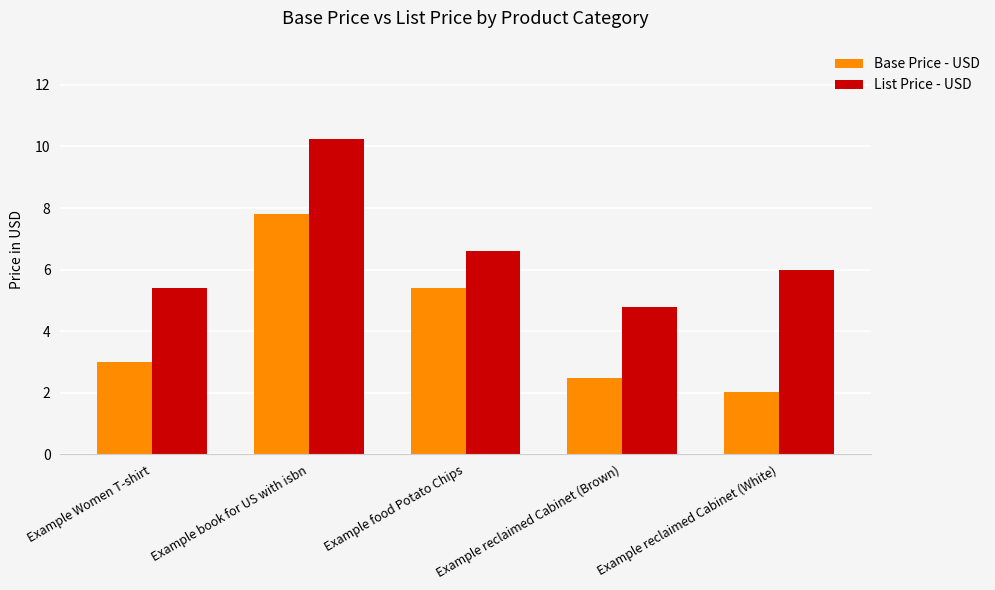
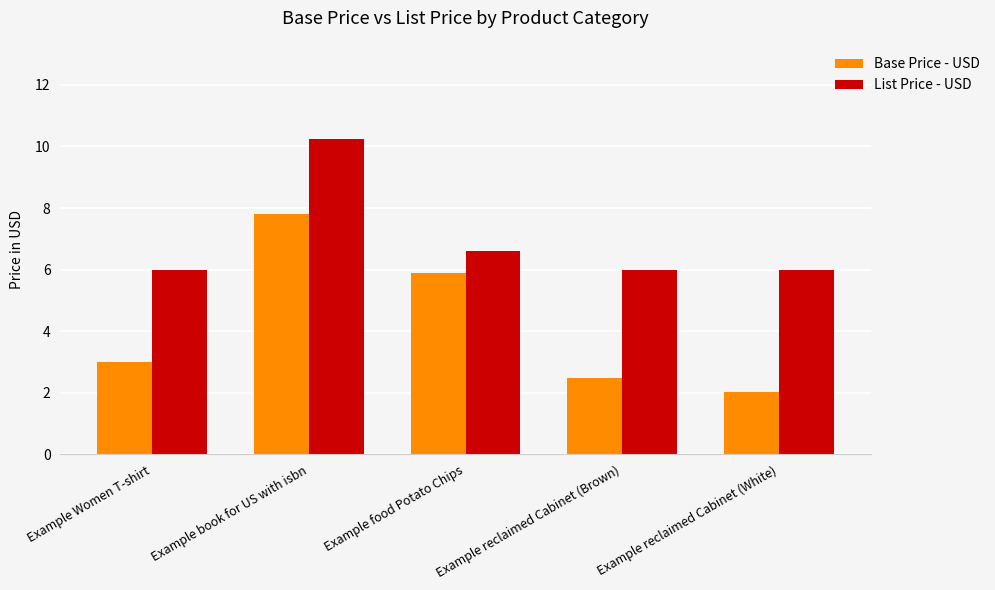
List Price - USD, Example Women T-shirt: 5.4 -> 6.0
Base Price - USD, Example food Potato Chips: 5.4 -> 5.9
List Price - USD, Example reclaimed Cabinet (Brown): 4.8 -> 6.0
